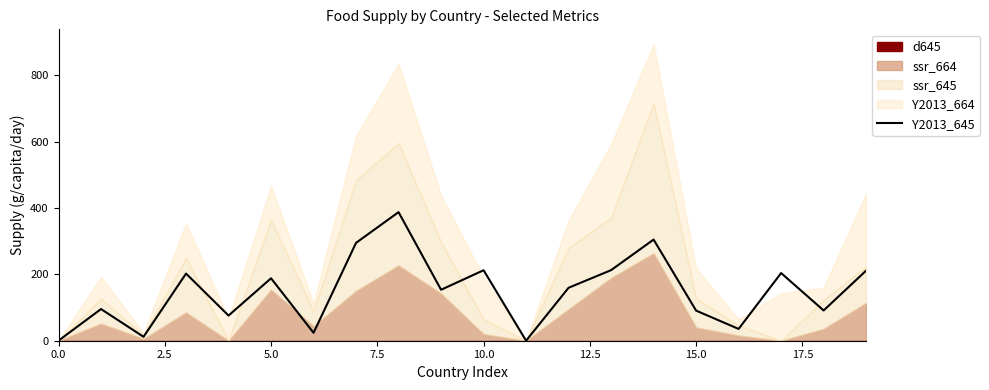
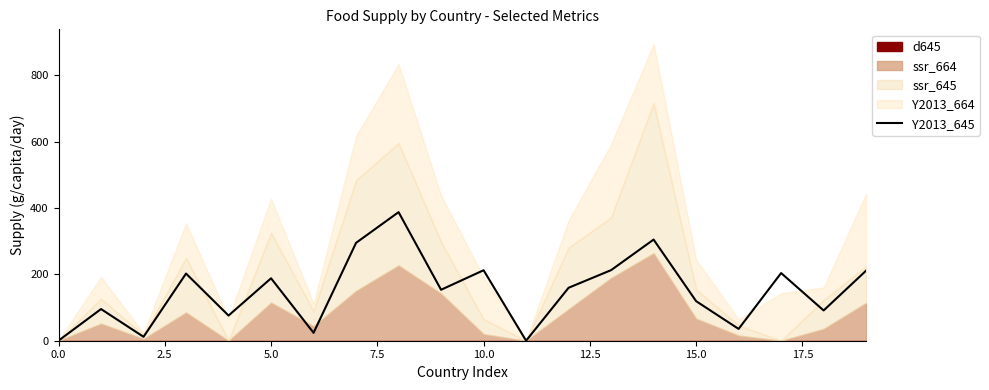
ssr_664, 5.0: 150 -> 110
Y2013_645, 15.0: 90 -> 120
ssr_664, 15.0: 40 -> 70
